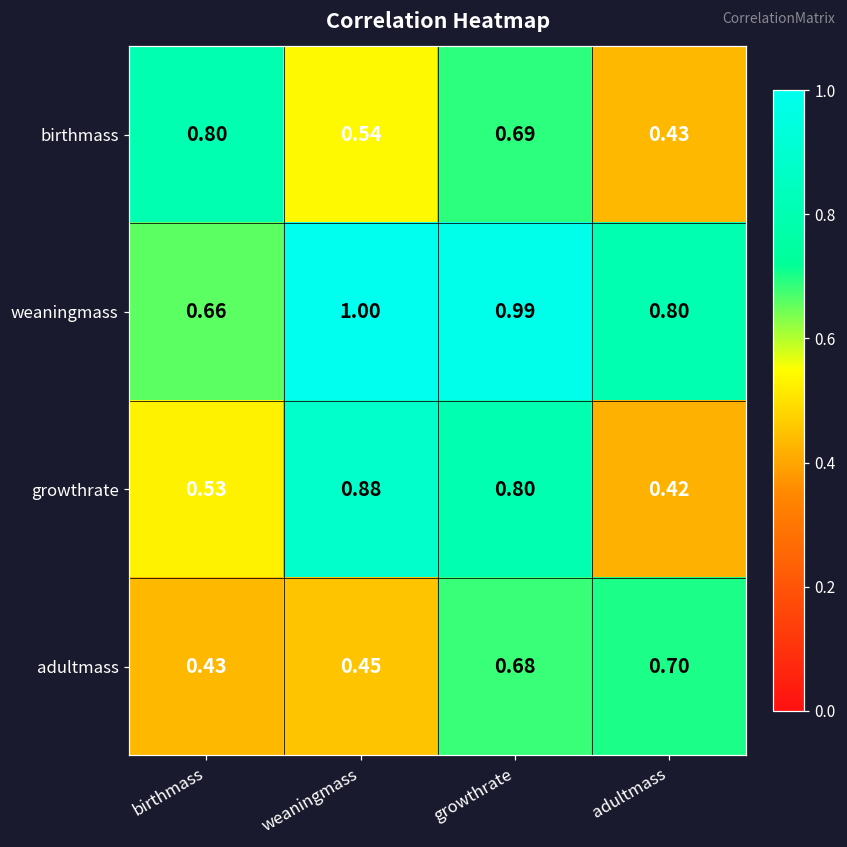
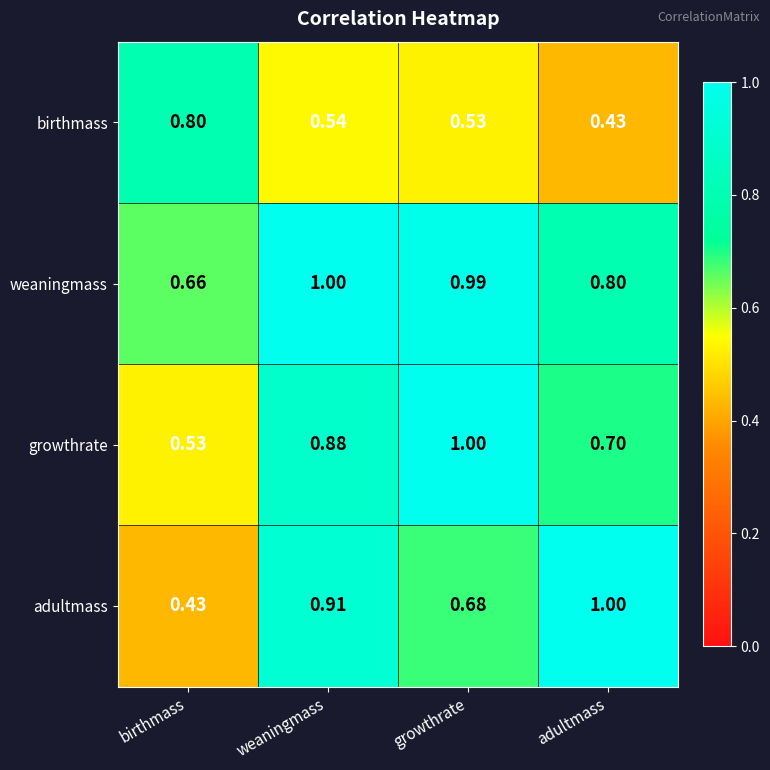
birthmass, growthrate: 0.69 -> 0.53
growthrate, growthrate: 0.80 -> 1.00
growthrate, adultmass: 0.42 -> 0.70
adultmass, weaningmass: 0.45 -> 0.91
adultmass, adultmass: 0.70 -> 1.00
